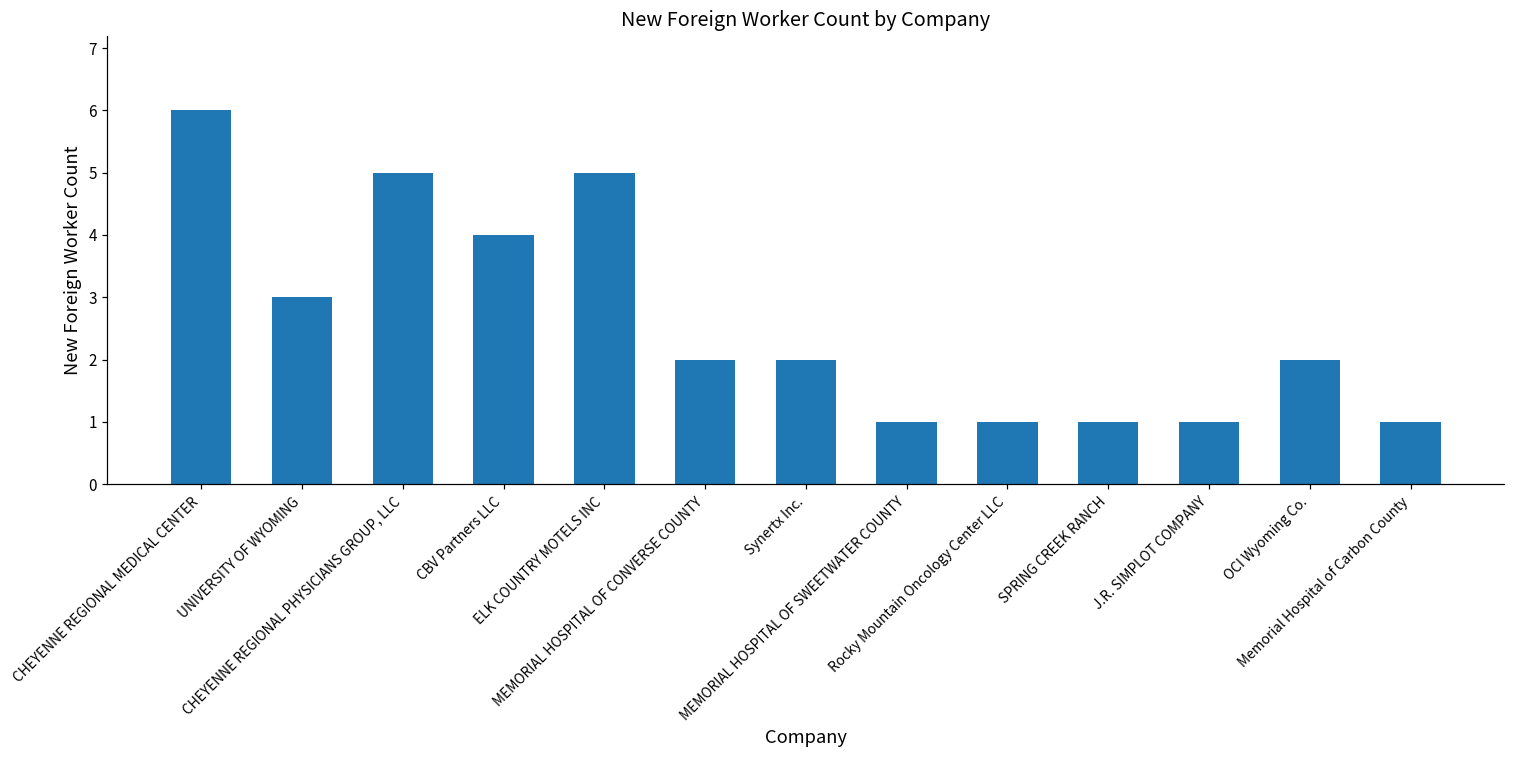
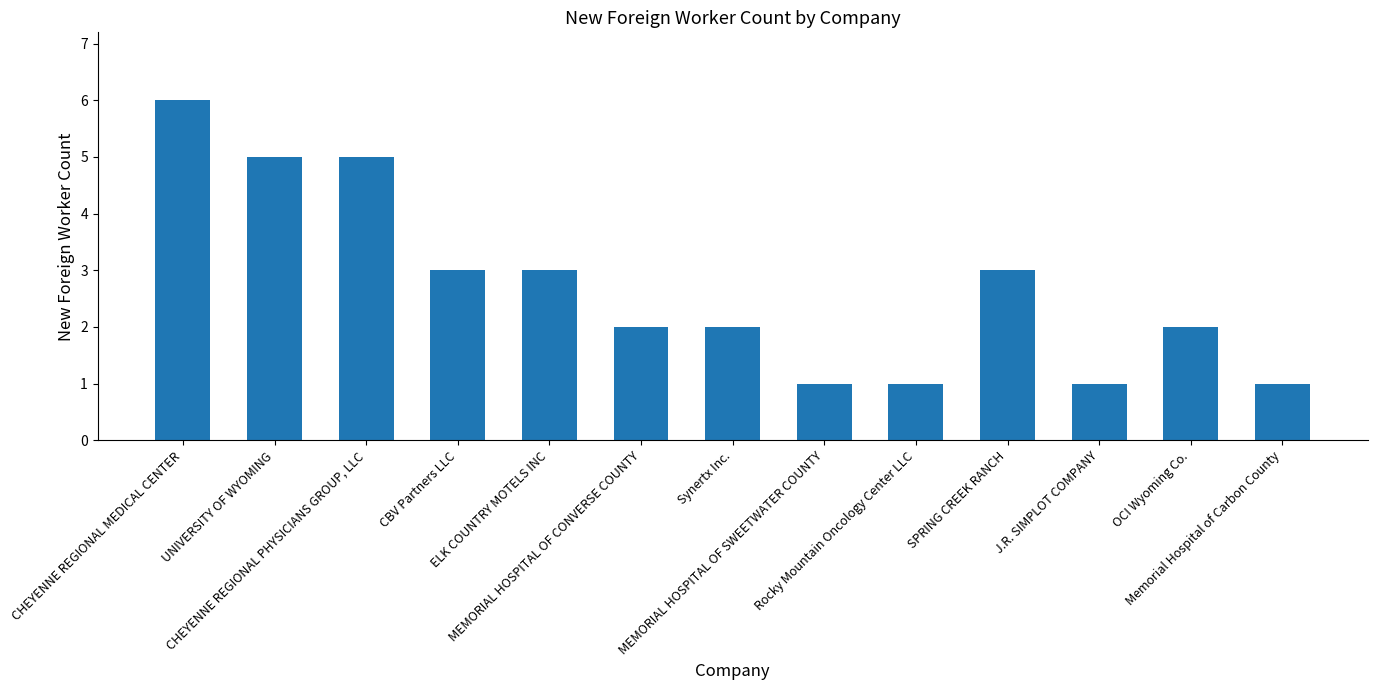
UNIVERSITY OF WYOMING: 3 -> 5
CBV Partners LLC: 4 -> 3
ELK COUNTRY MOTELS INC: 5 -> 3
SPRING CREEK RANCH: 1 -> 3
